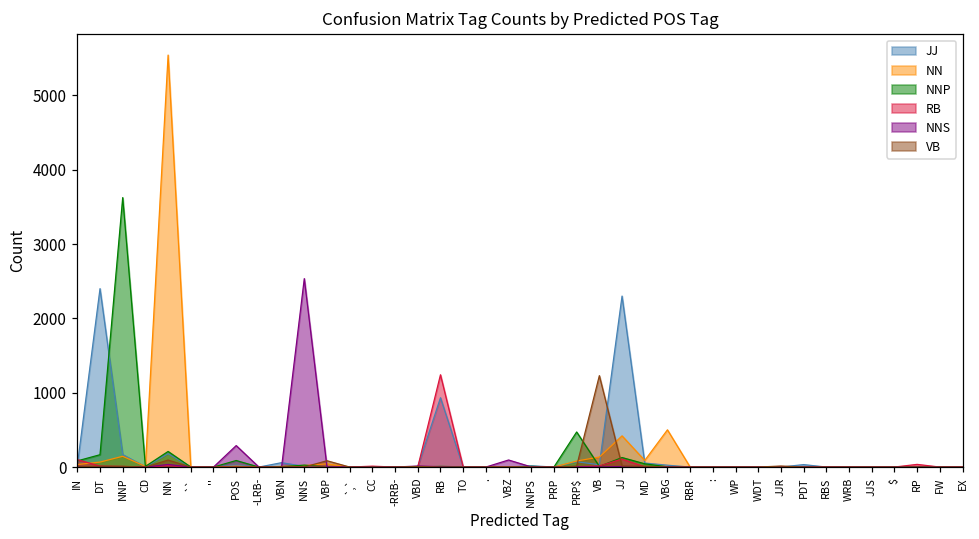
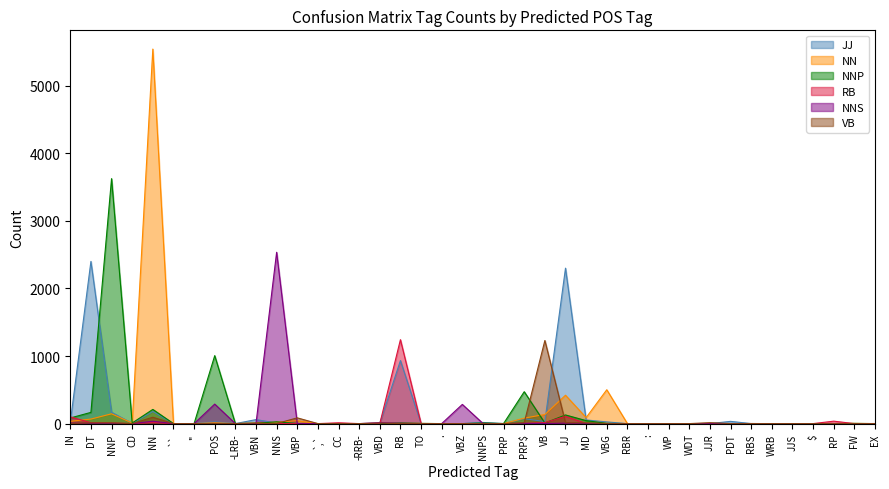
NNP, POS: 100 -> 1000
NNS, VBZ: 100 -> 300
